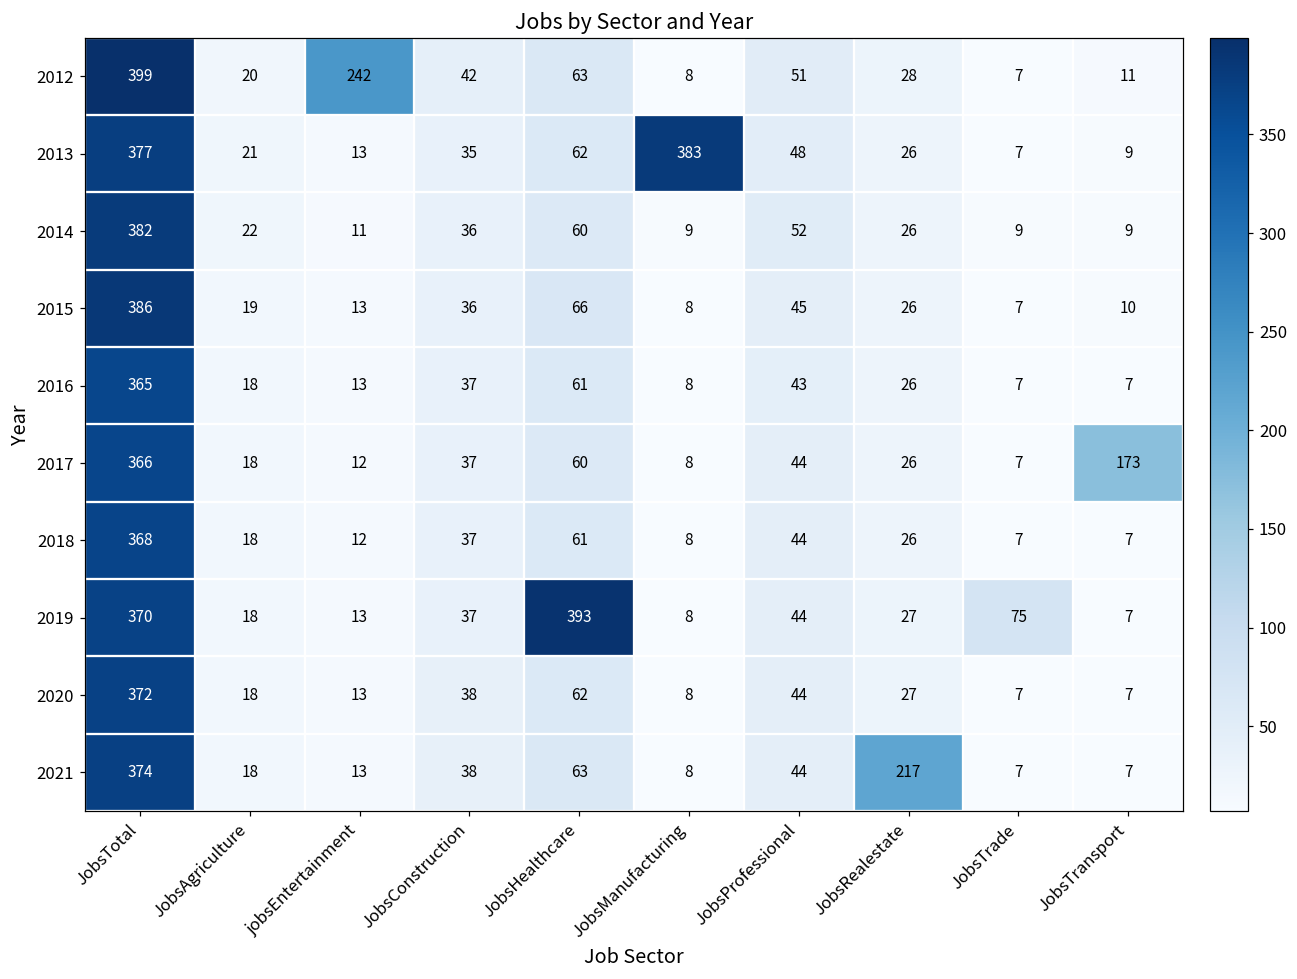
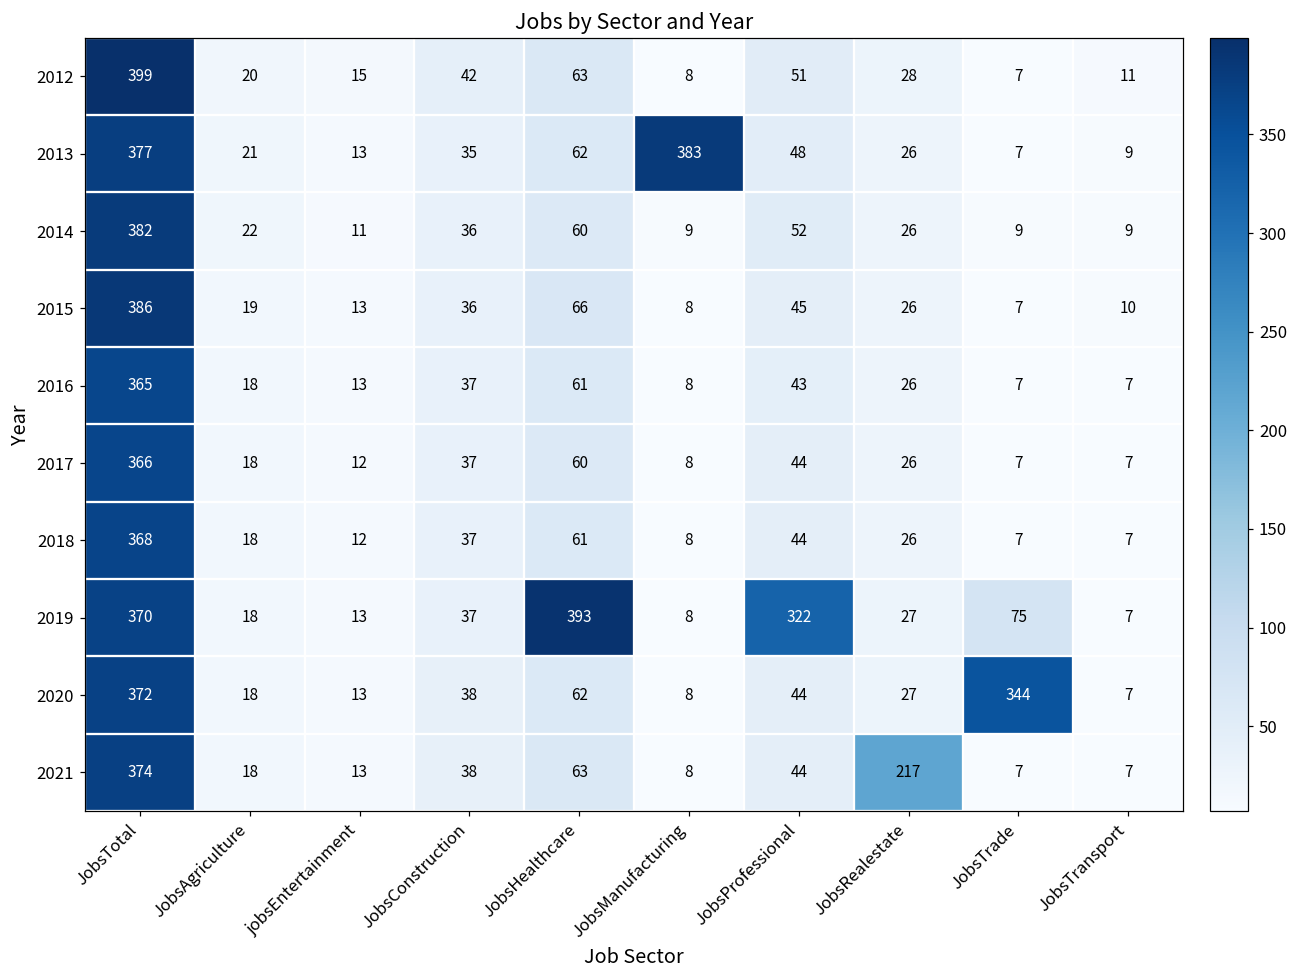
2012, jobsEntertainment: 242 -> 15
2017, JobsTransport: 173 -> 7
2019, JobsProfessional: 44 -> 322
2020, JobsTrade: 7 -> 344
